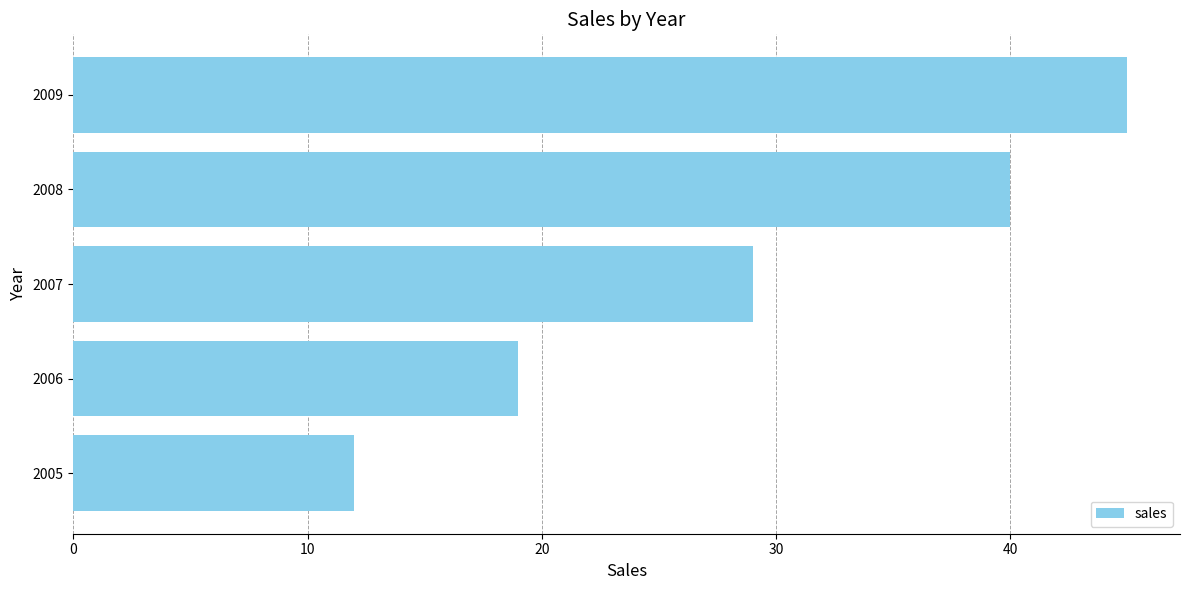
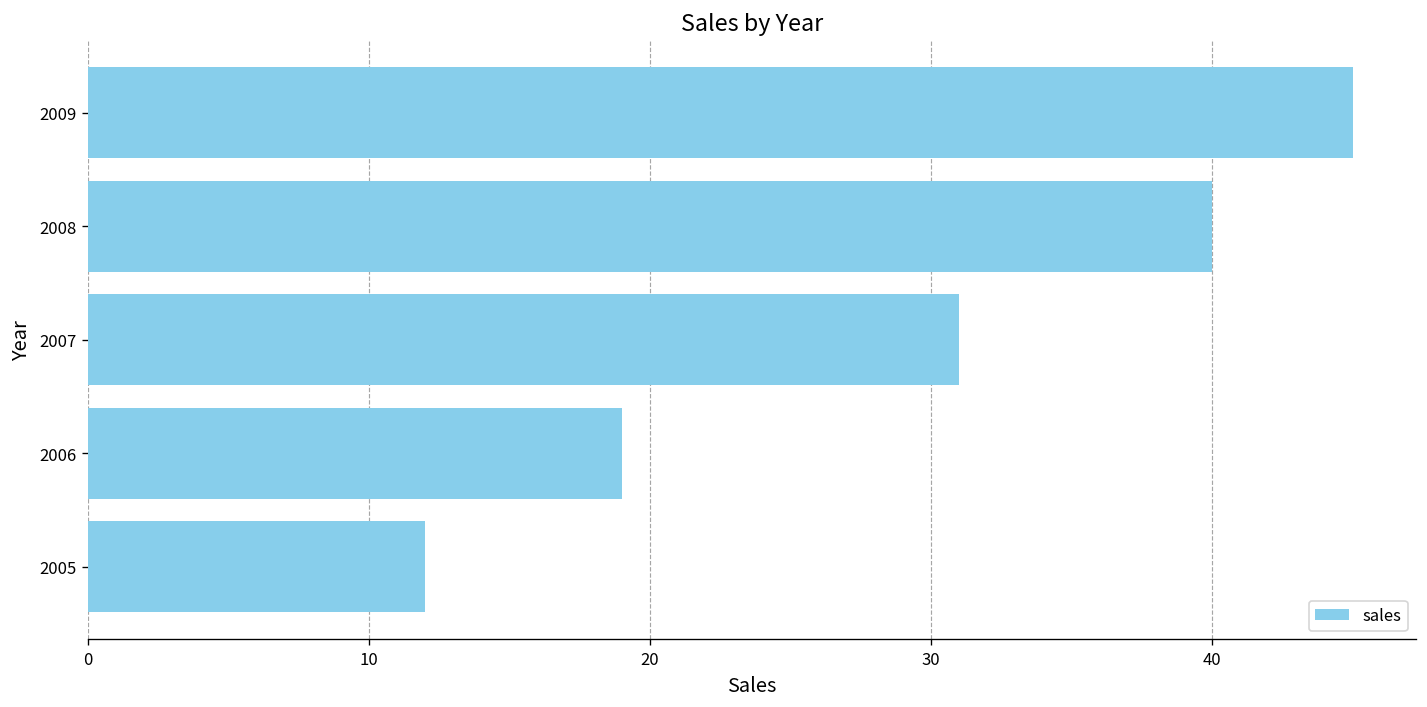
2007: 29 -> 31
